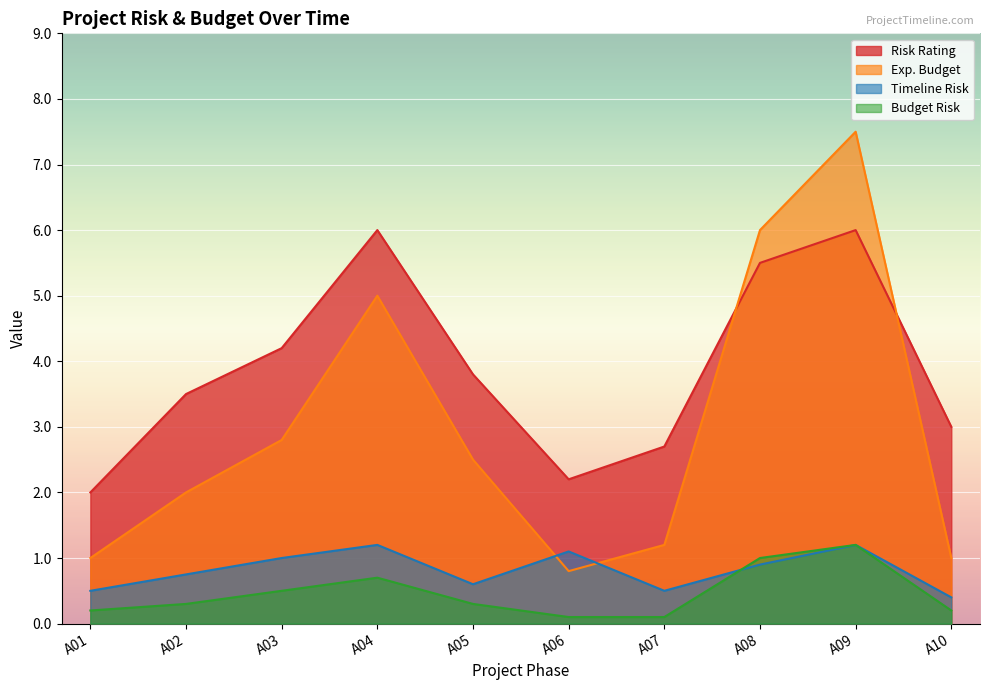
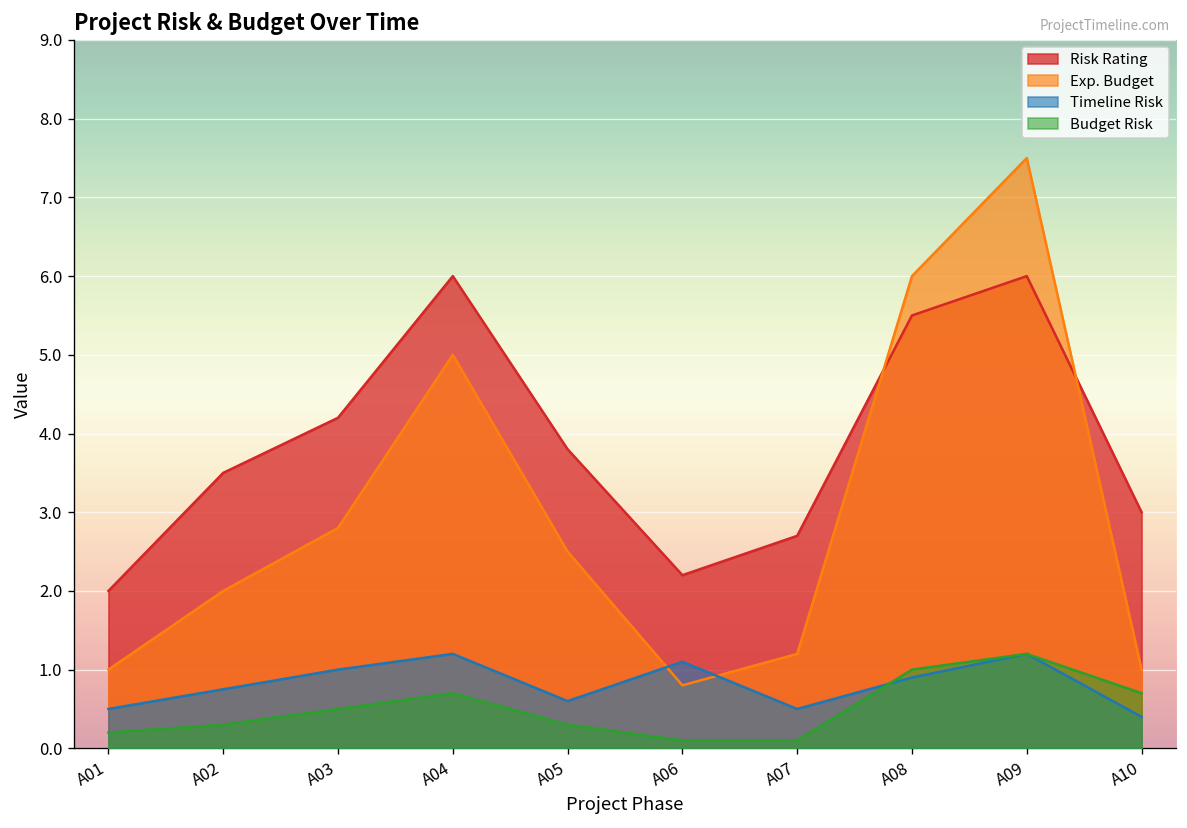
Budget Risk, A10: 0.2 -> 0.7
